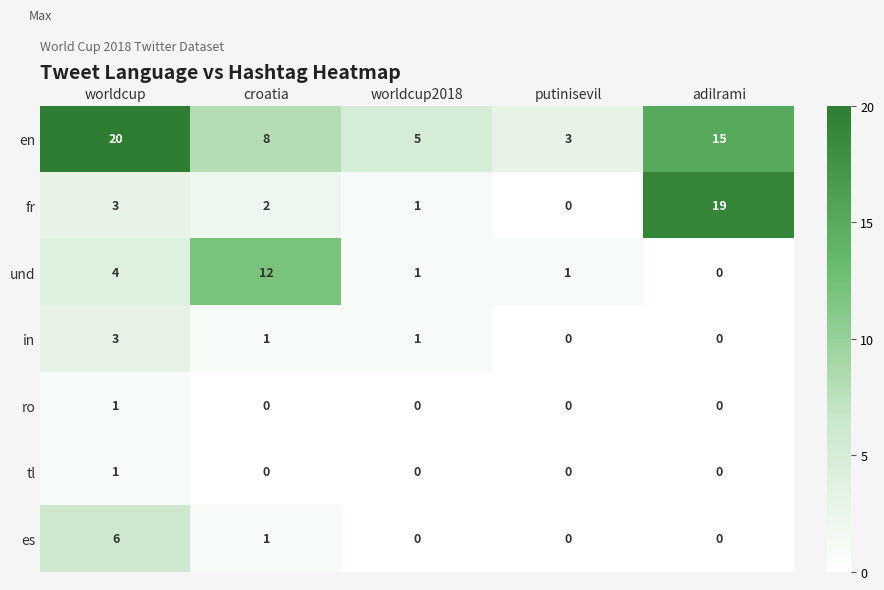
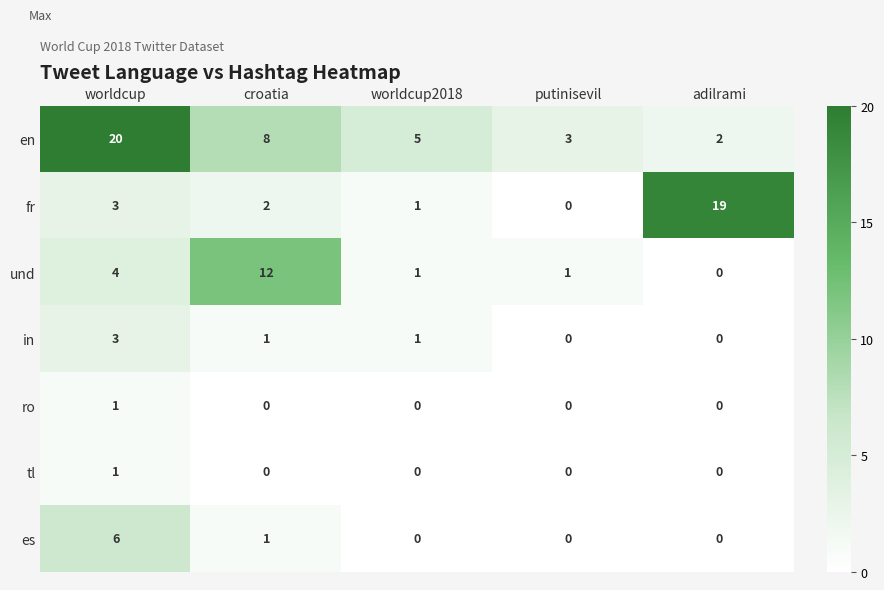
en, adilrami: 15 -> 2
